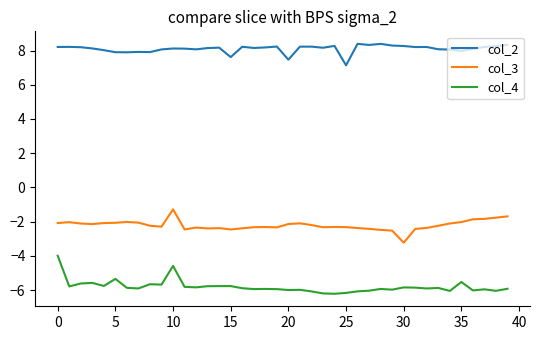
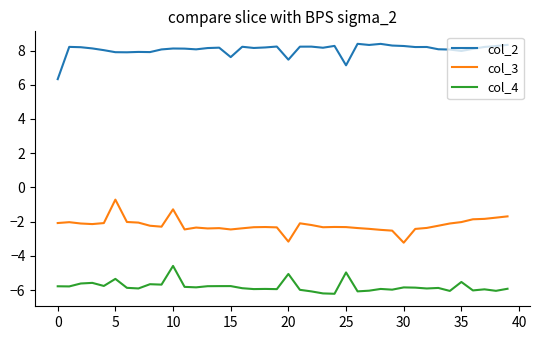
col_2, 0: 8.2 -> 6.3
col_4, 0: -4.0 -> -5.8
col_3, 5: -2.1 -> -0.7
col_3, 20: -2.1 -> -3.2
col_4, 20: -6.0 -> -5.1
col_4, 25: -6.2 -> -5.0
